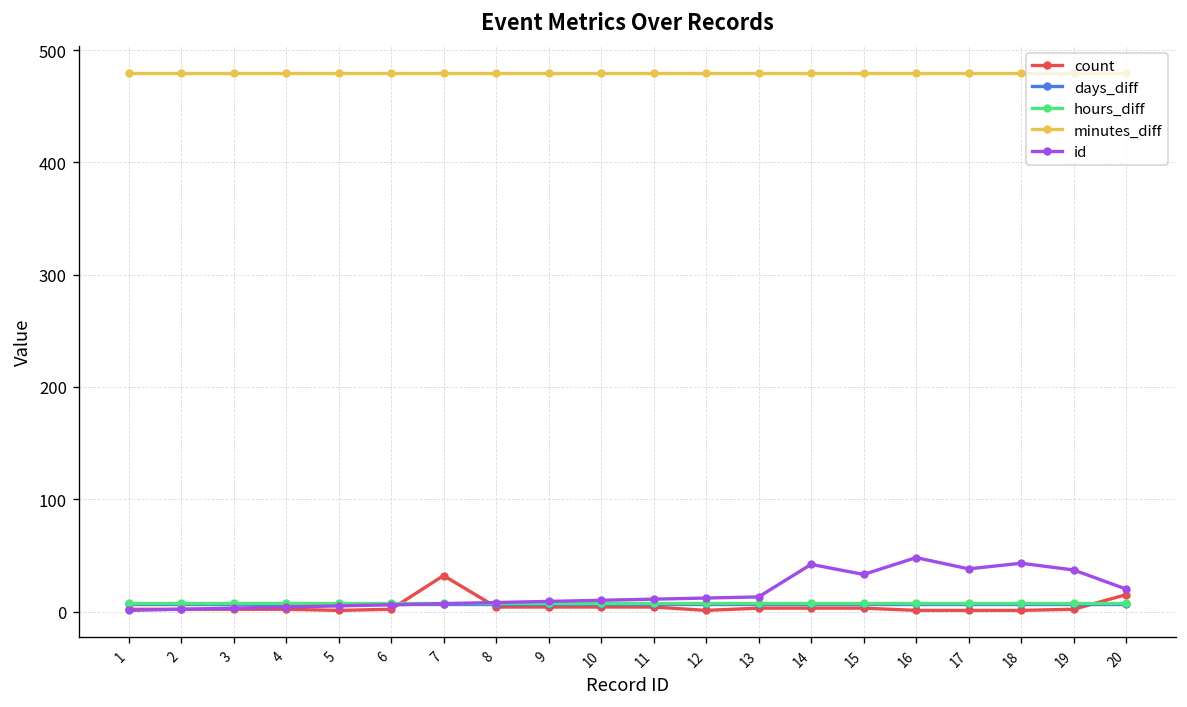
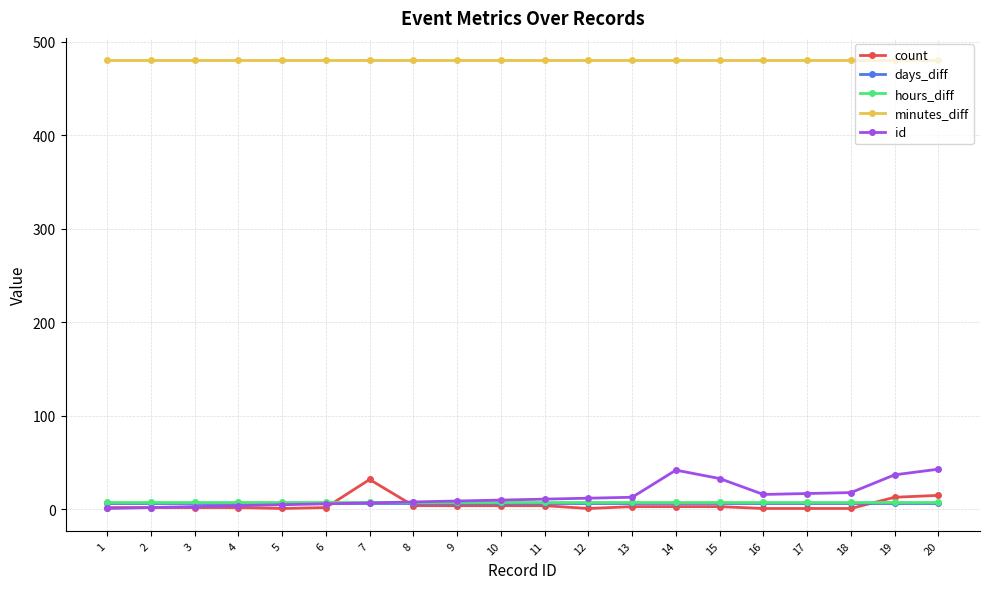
id, 16: 50 -> 20
id, 17: 40 -> 20
id, 18: 40 -> 20
count, 19: 0 -> 10
id, 20: 20 -> 40
